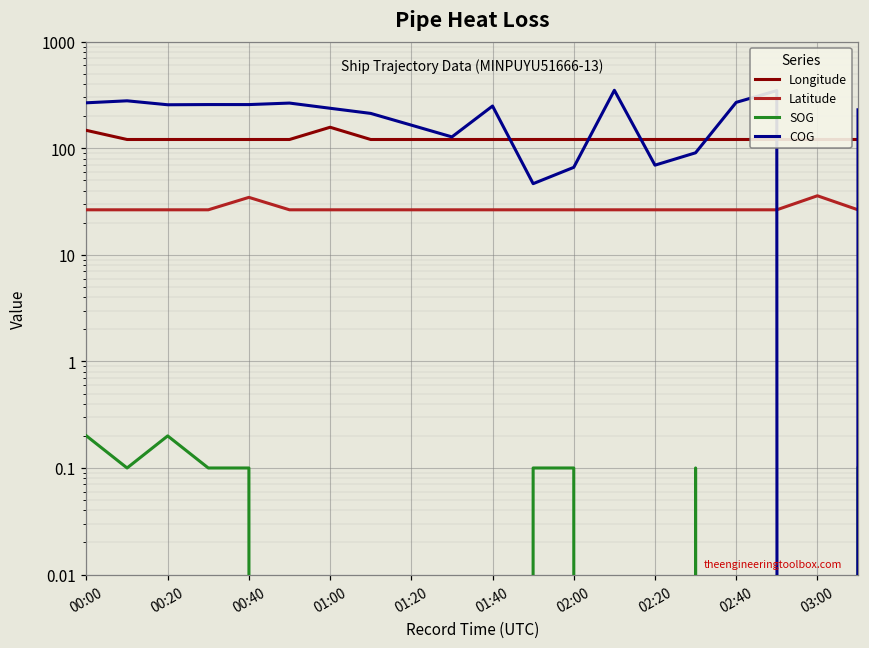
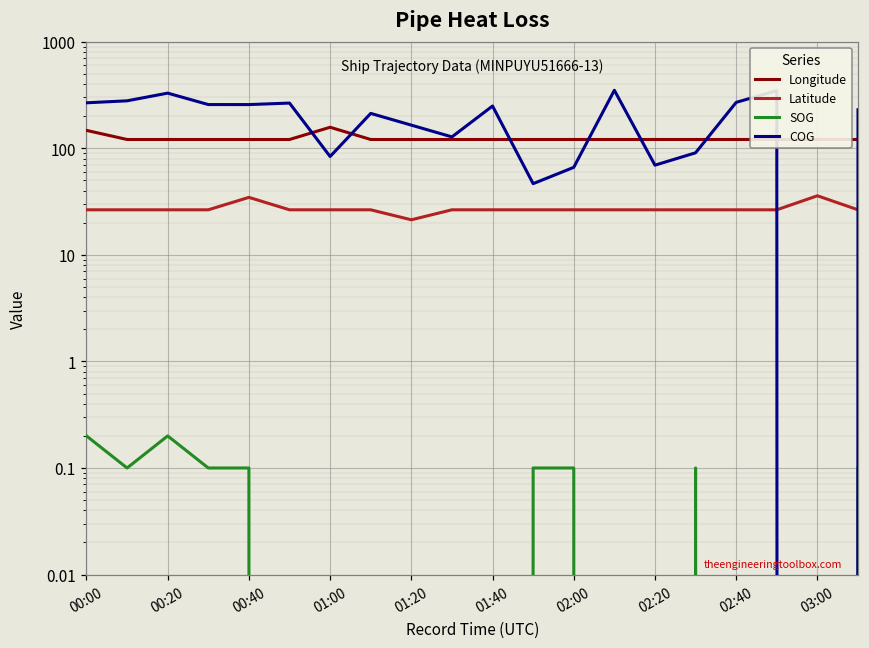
COG, 00:20: 260 -> 330
COG, 01:00: 240 -> 80
Latitude, 01:20: 26 -> 21
